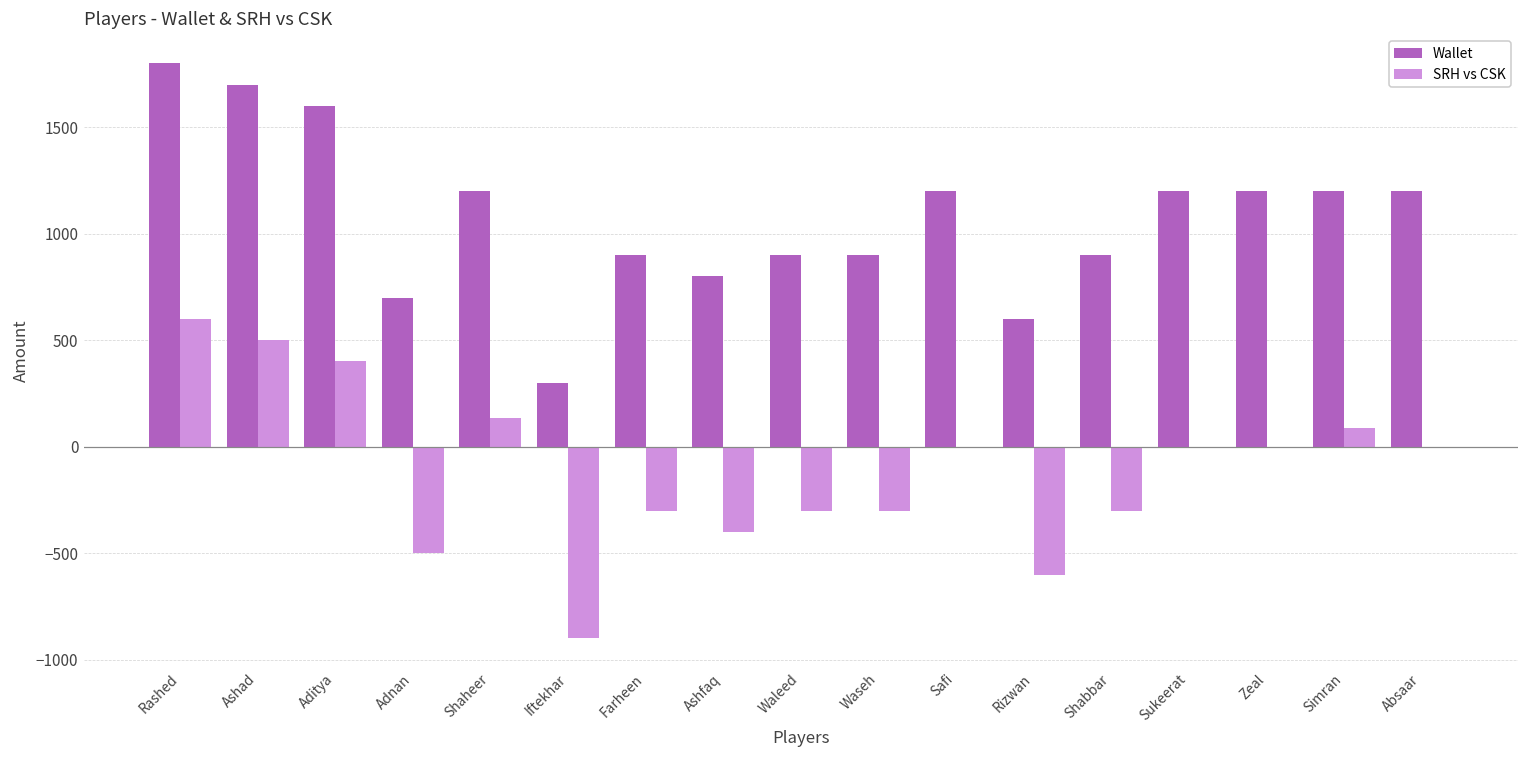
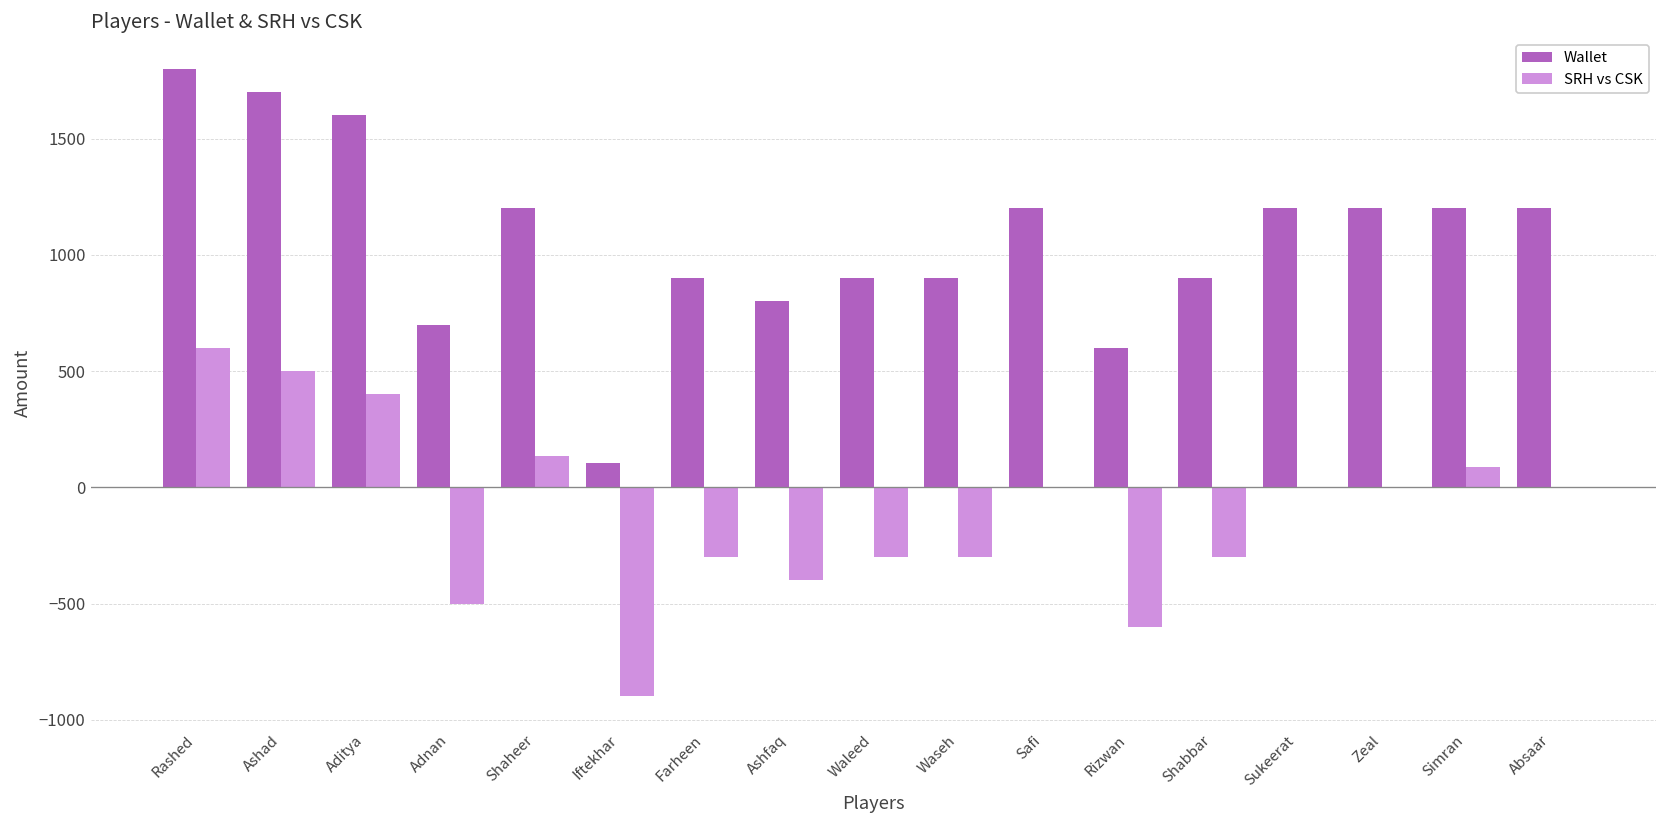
Wallet, Iftekhar: 300 -> 100
